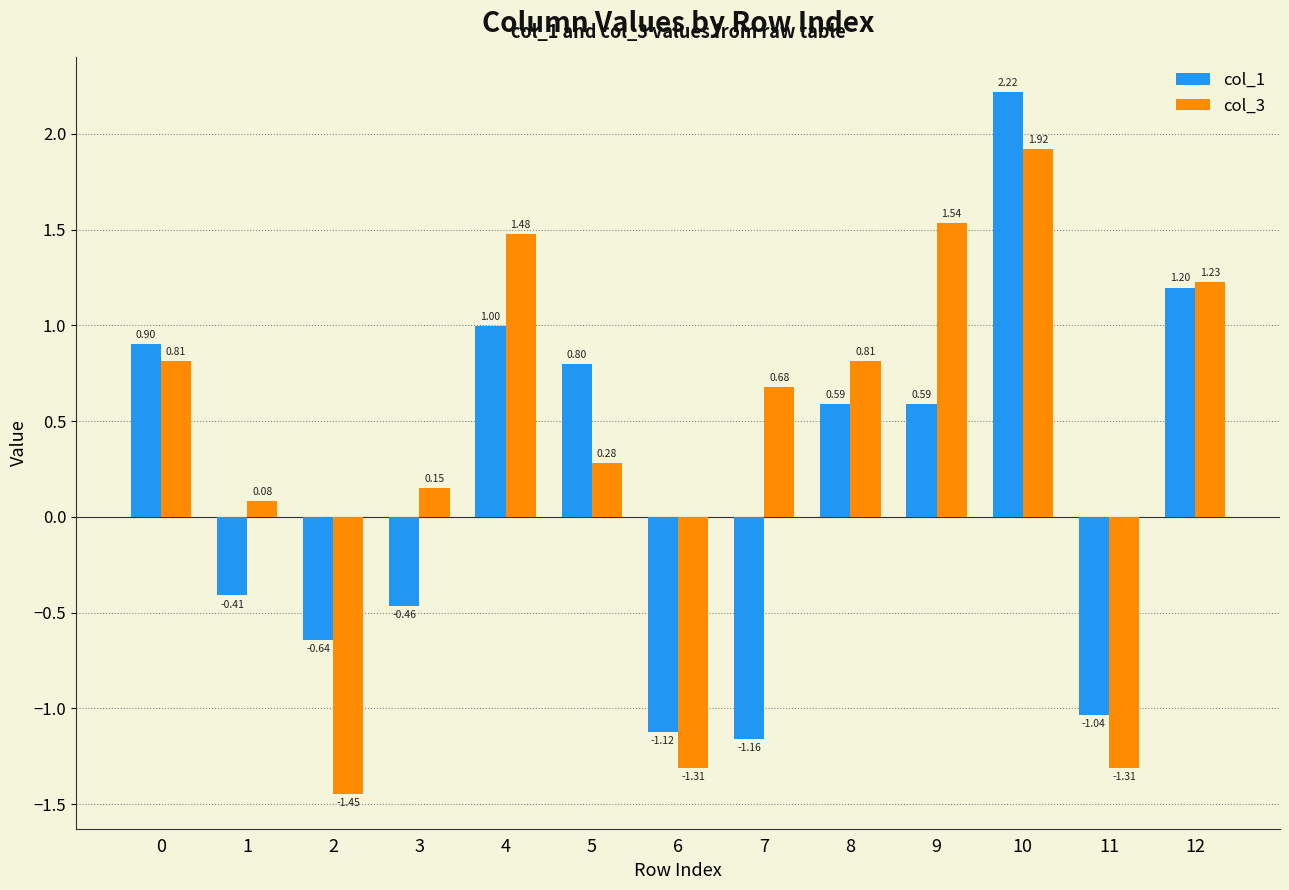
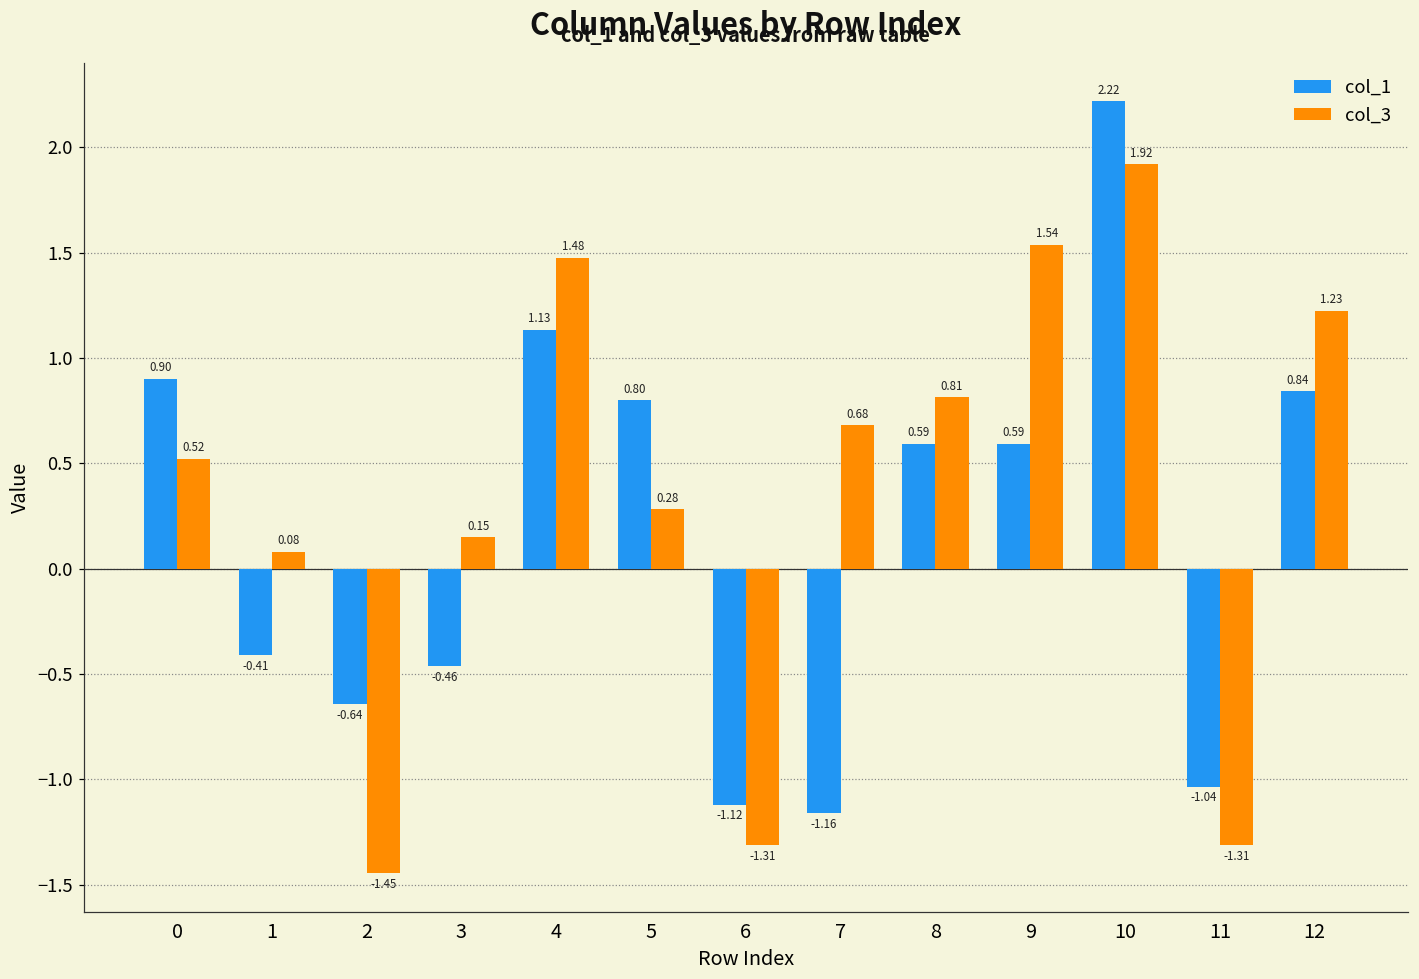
col_3, 0: 0.81 -> 0.52
col_1, 4: 1.00 -> 1.13
col_1, 12: 1.20 -> 0.84
